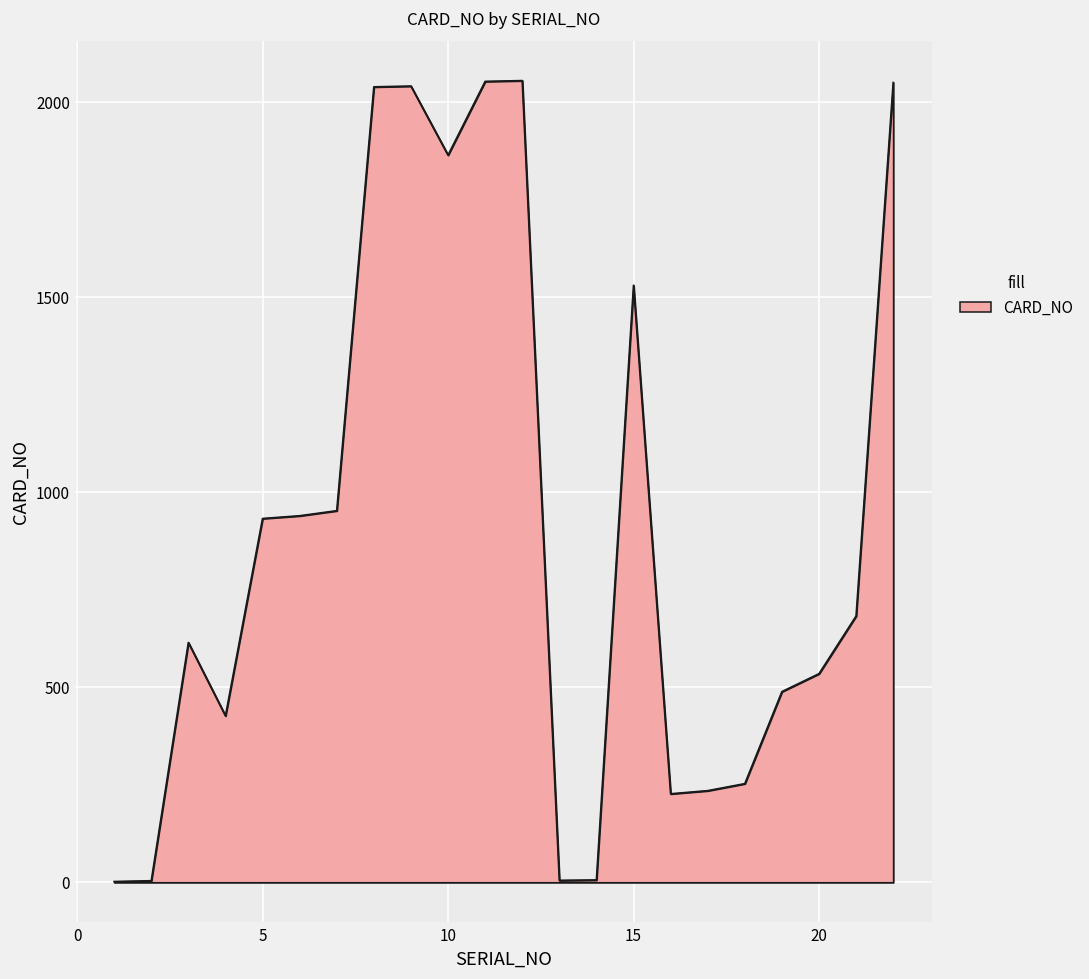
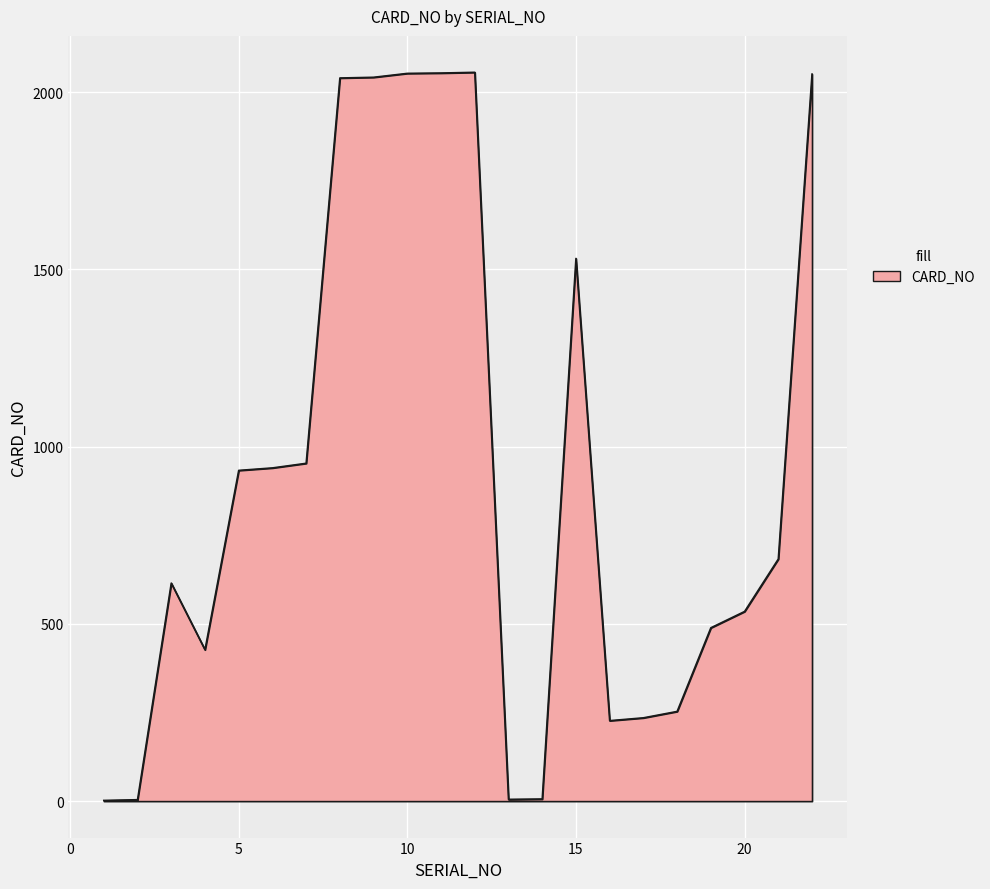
10: 1870 -> 2050
